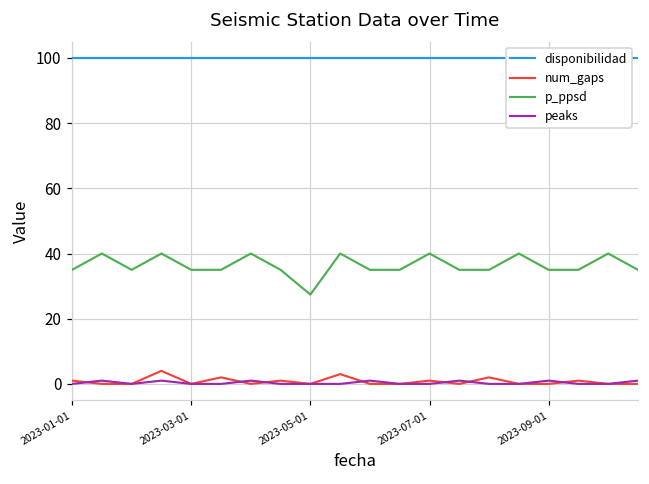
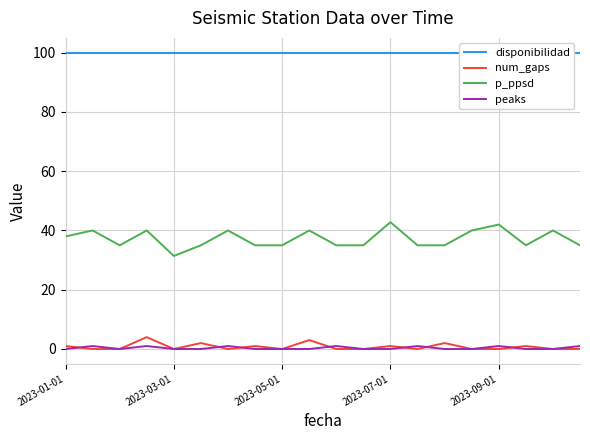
p_ppsd, 2023-01-01: 35 -> 38
p_ppsd, 2023-03-01: 35 -> 31
p_ppsd, 2023-05-01: 27 -> 35
p_ppsd, 2023-07-01: 40 -> 43
p_ppsd, 2023-09-01: 35 -> 42
